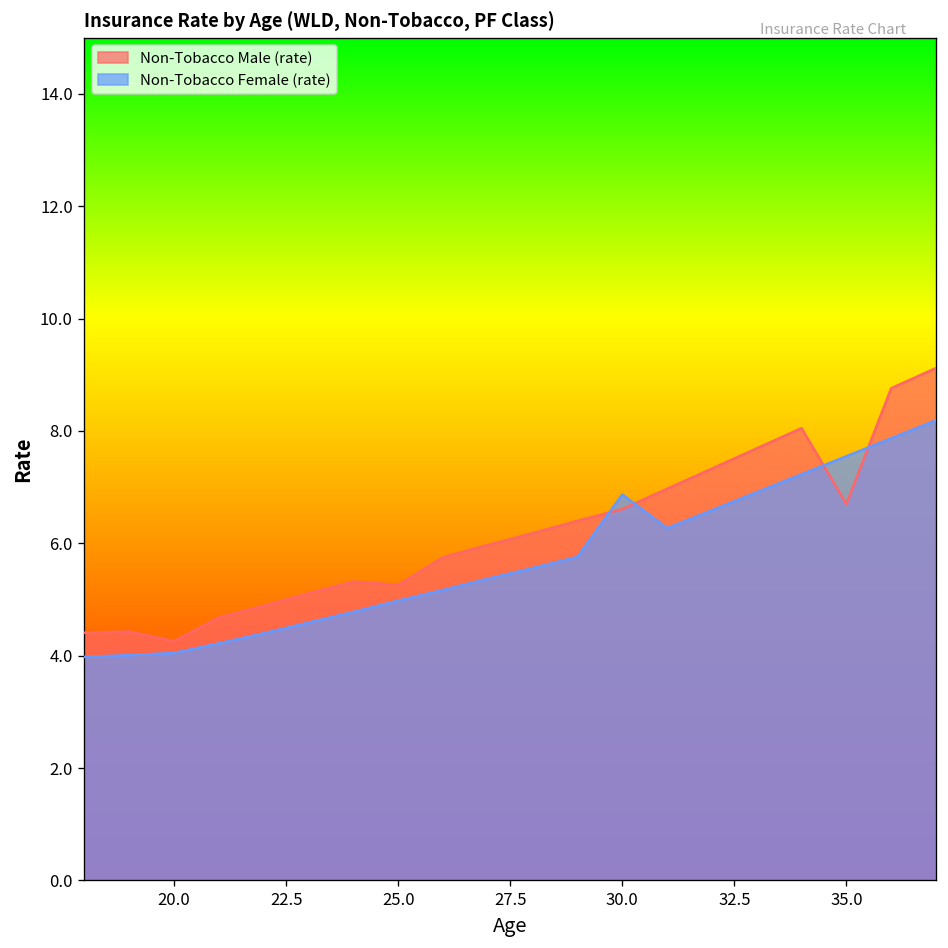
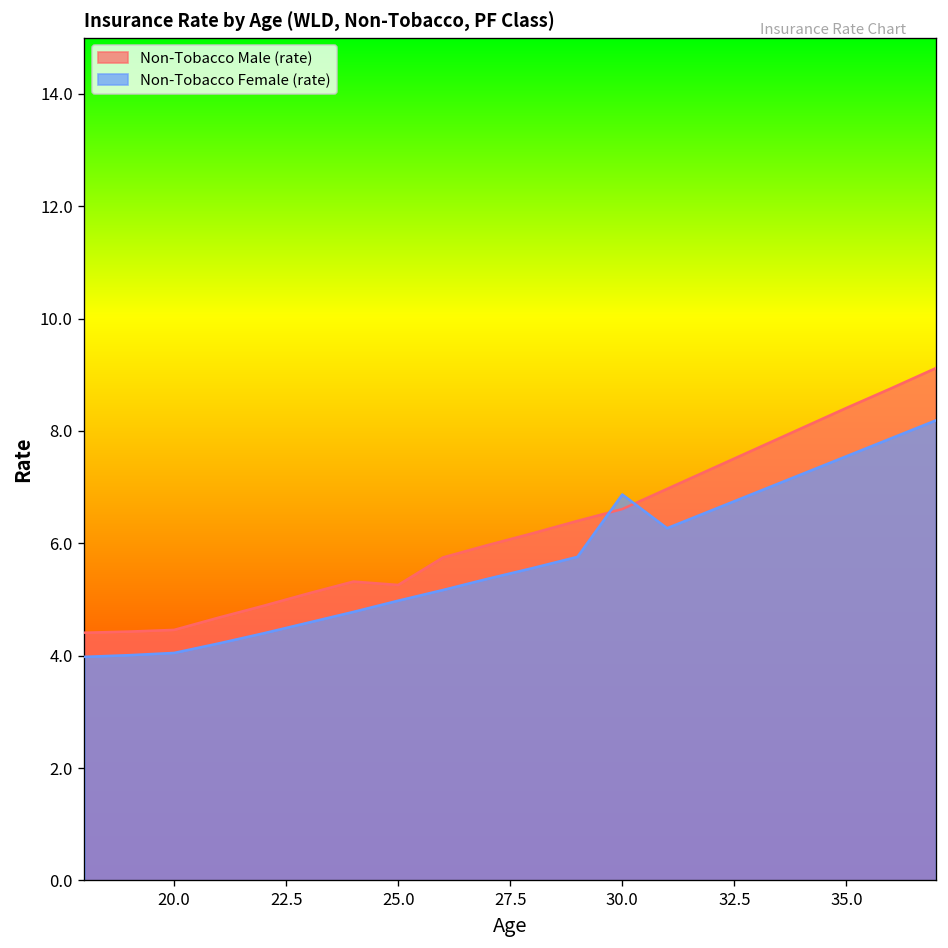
Non-Tobacco Male (rate), 20.0: 4.3 -> 4.5
Non-Tobacco Male (rate), 35.0: 6.7 -> 8.4
